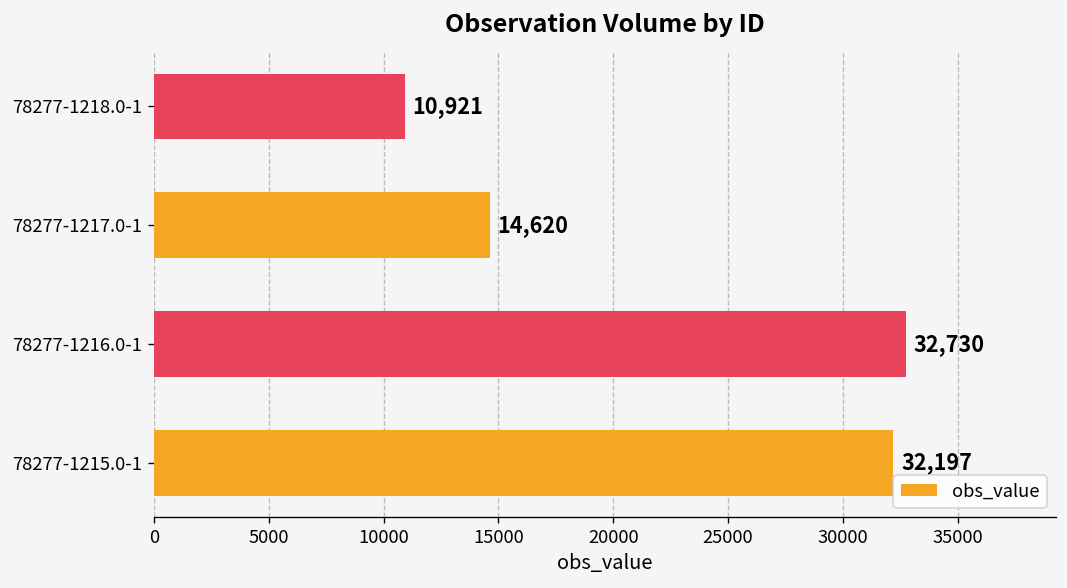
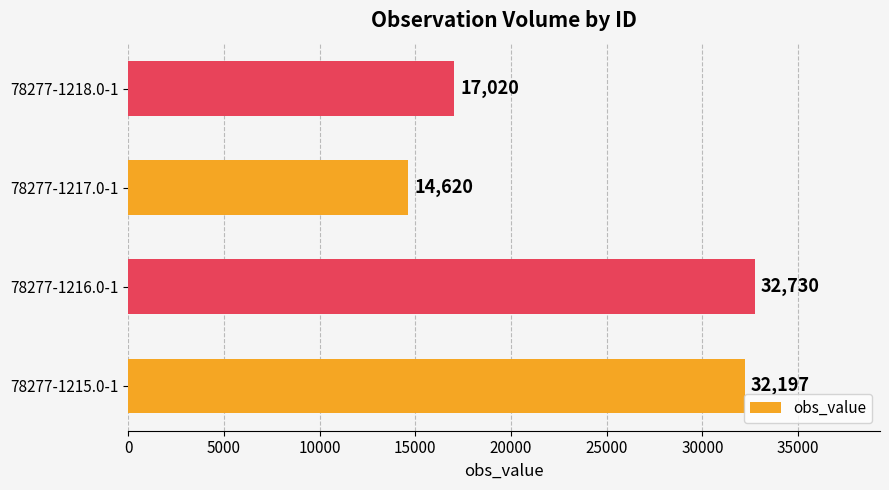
78277-1218.0-1: 10,921 -> 17,020
